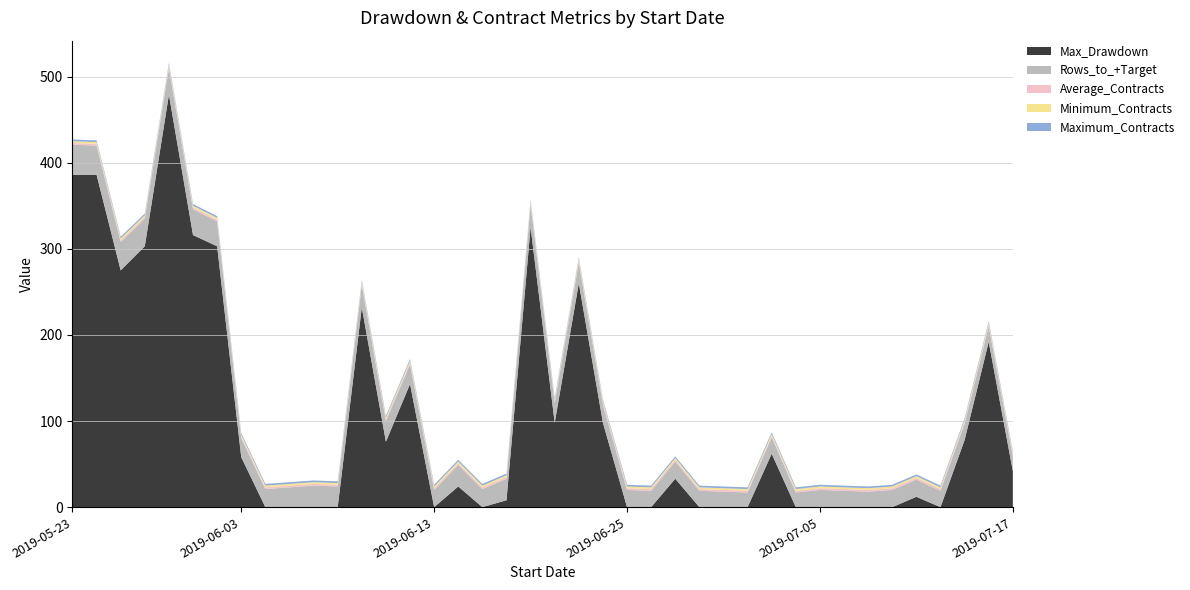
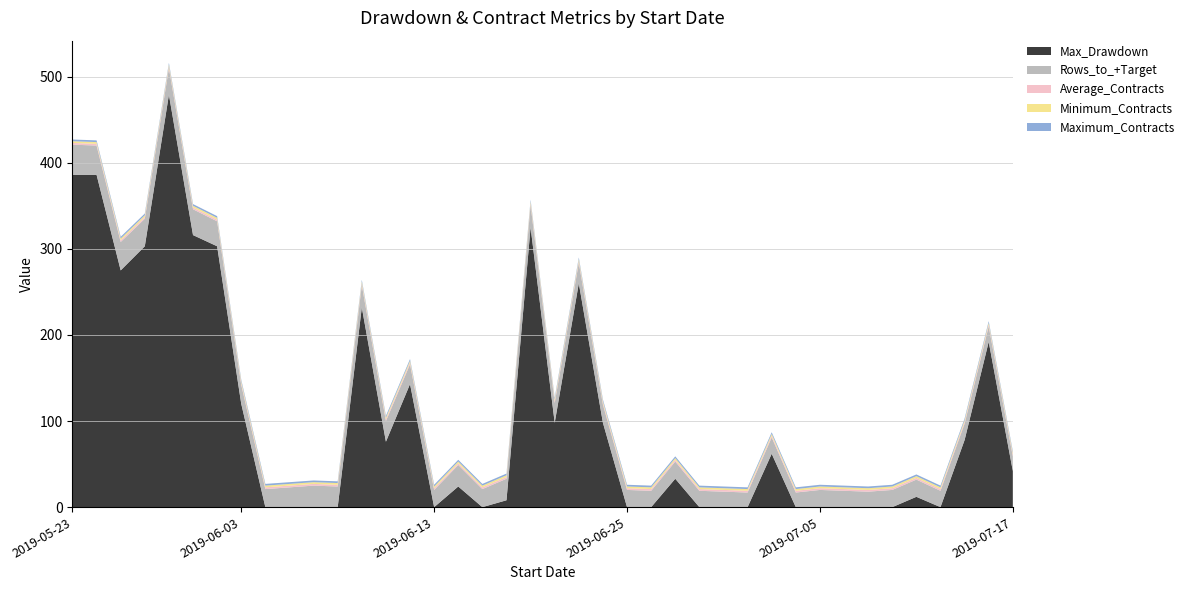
Max_Drawdown, 2019-06-03: 60 -> 120
